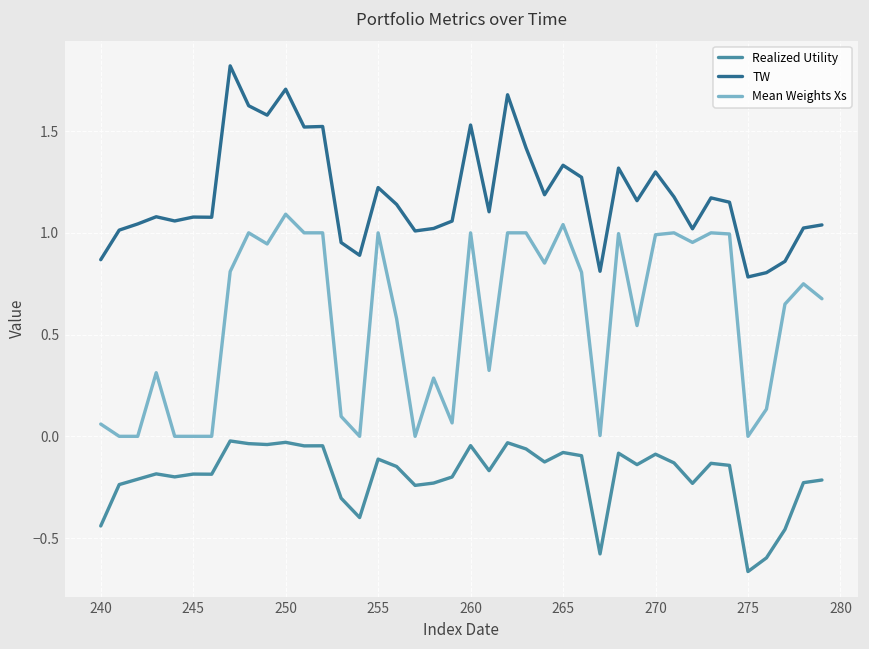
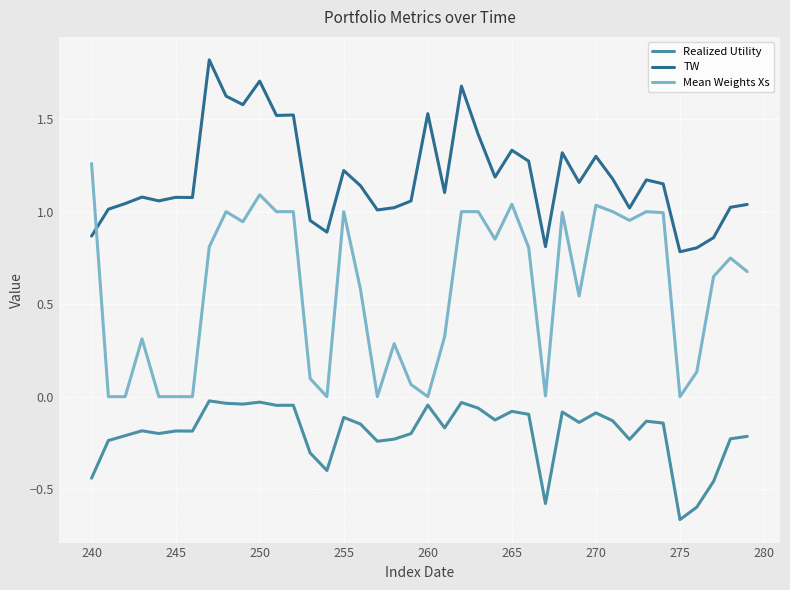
Mean Weights Xs, 240: 0.06 -> 1.26
Mean Weights Xs, 260: 1 -> 0
Mean Weights Xs, 270: 0.99 -> 1.03
